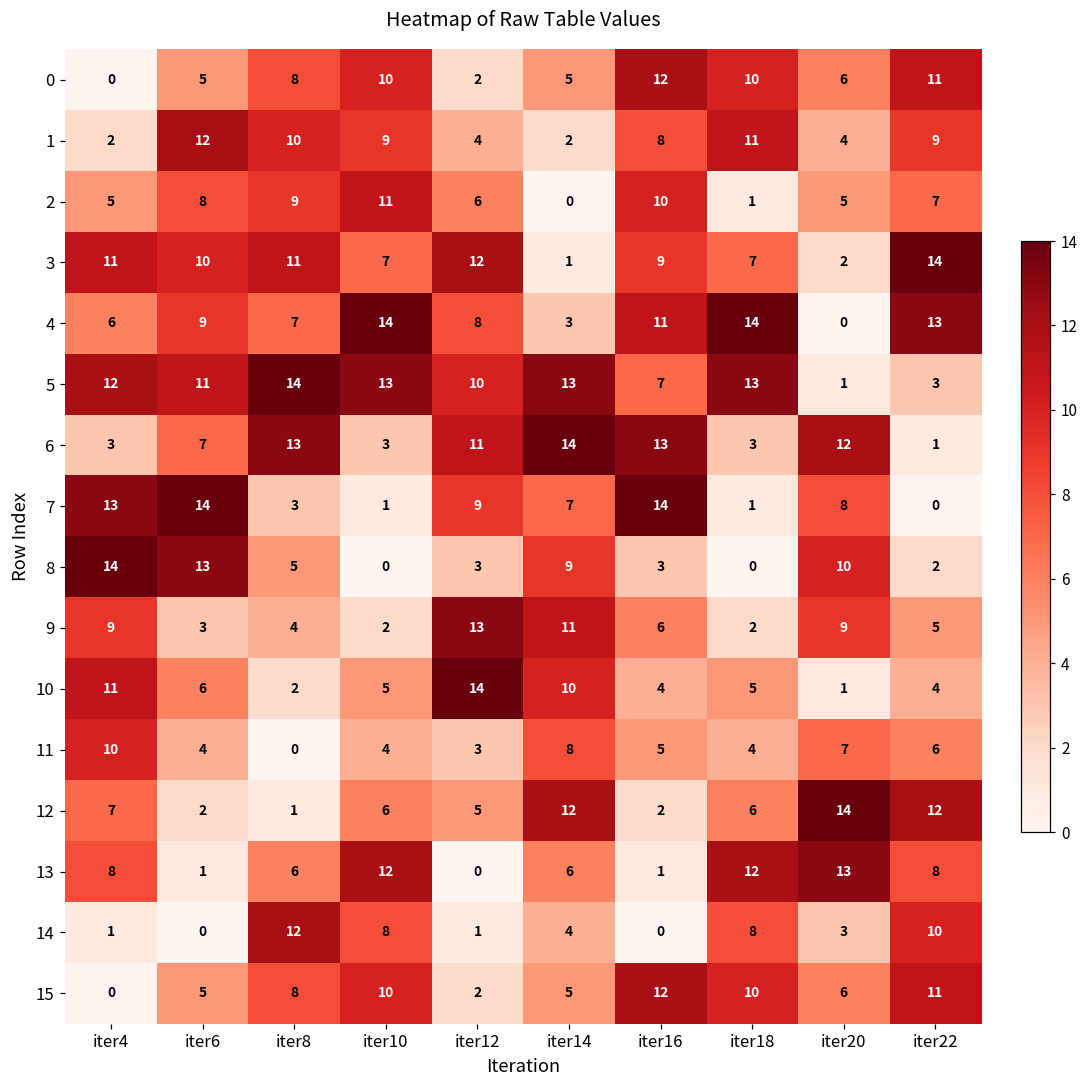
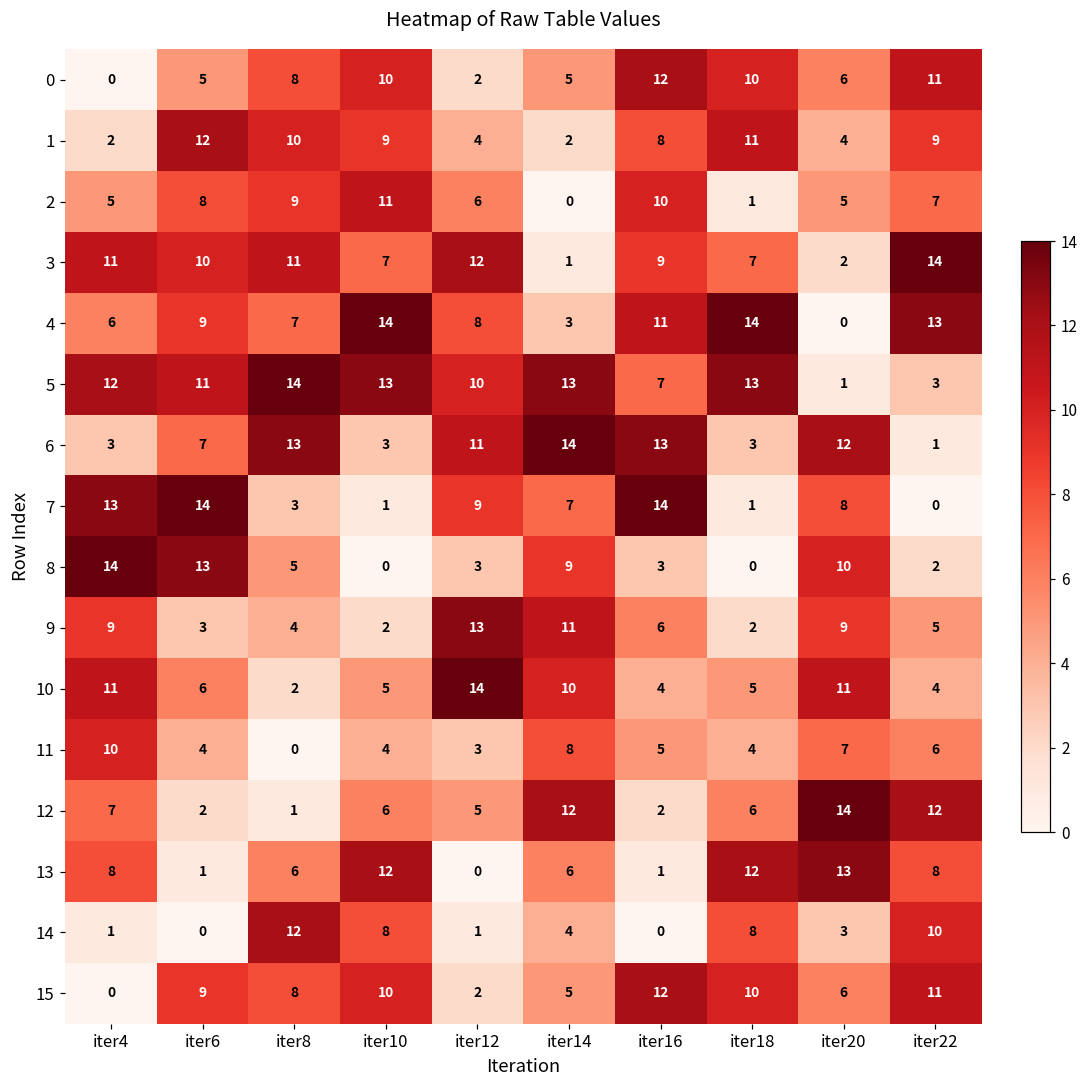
10, iter20: 1 -> 11
15, iter6: 5 -> 9
